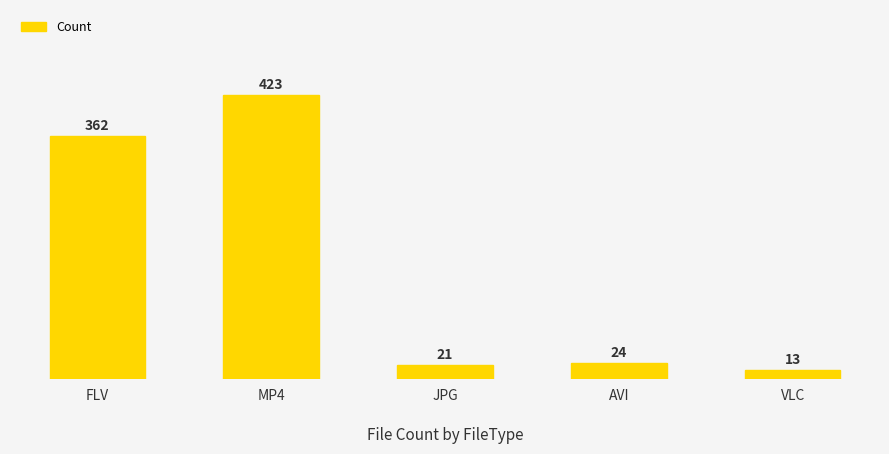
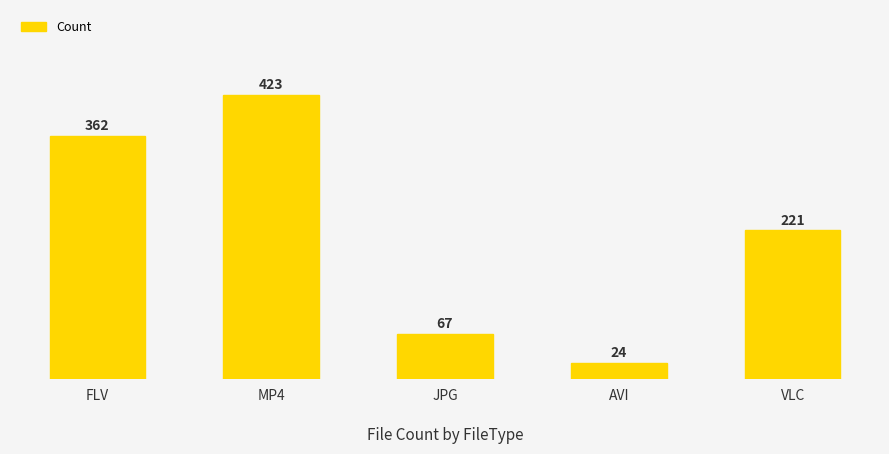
JPG: 21 -> 67
VLC: 13 -> 221
